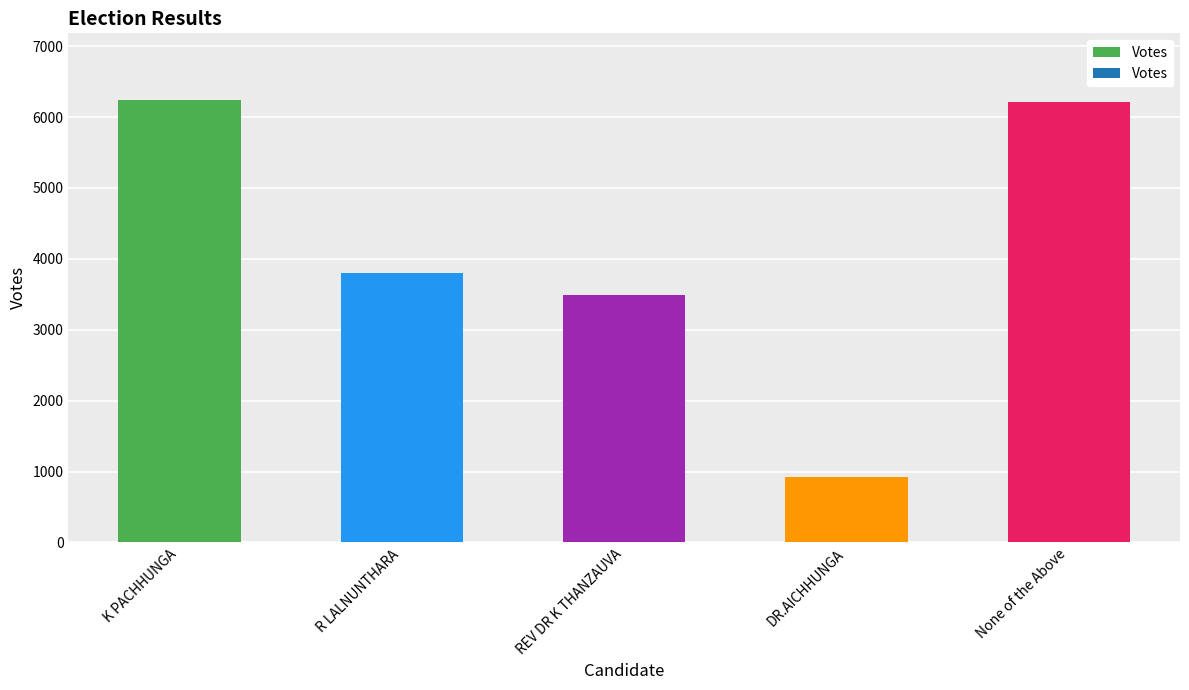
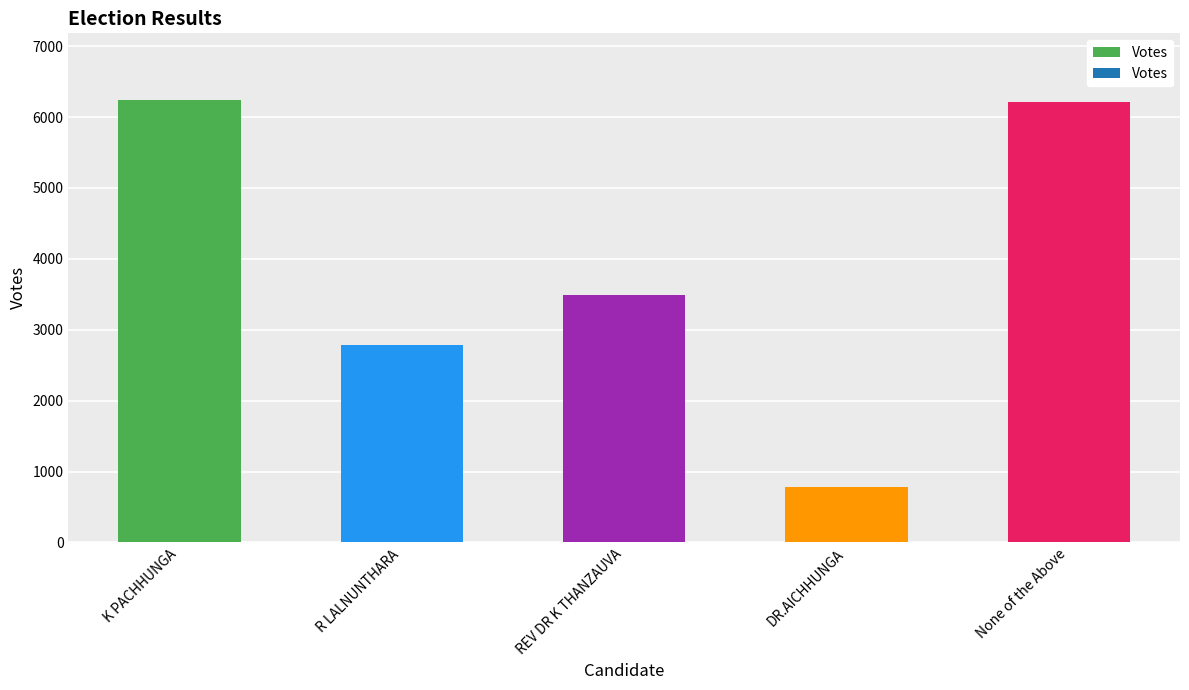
R LALNUNTHARA: 3800 -> 2800
DR.AICHHUNGA: 900 -> 800
